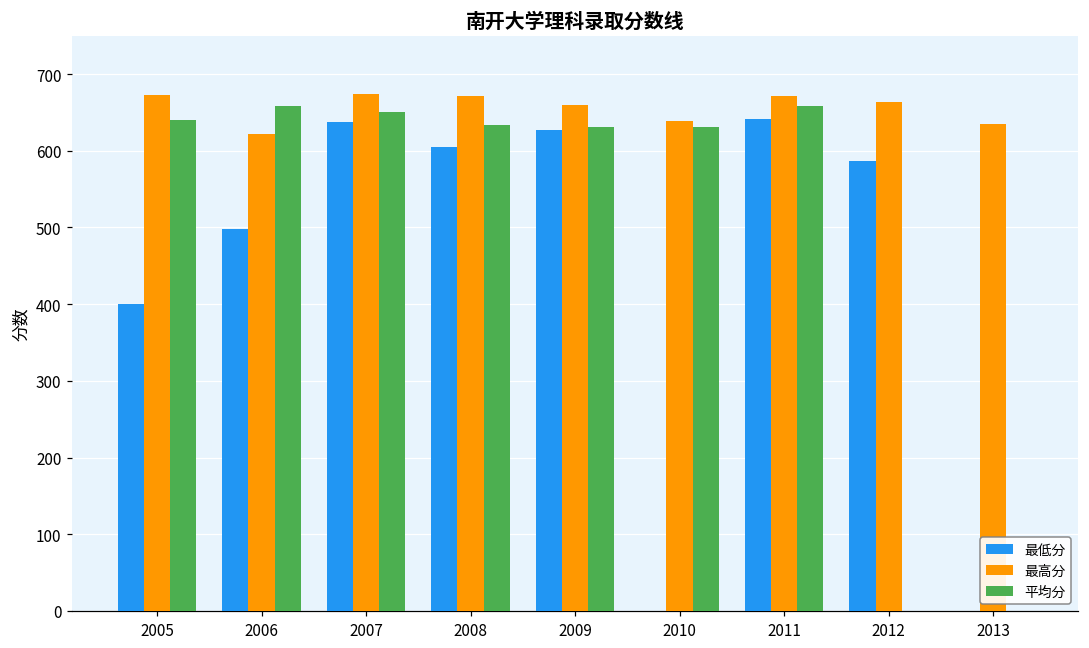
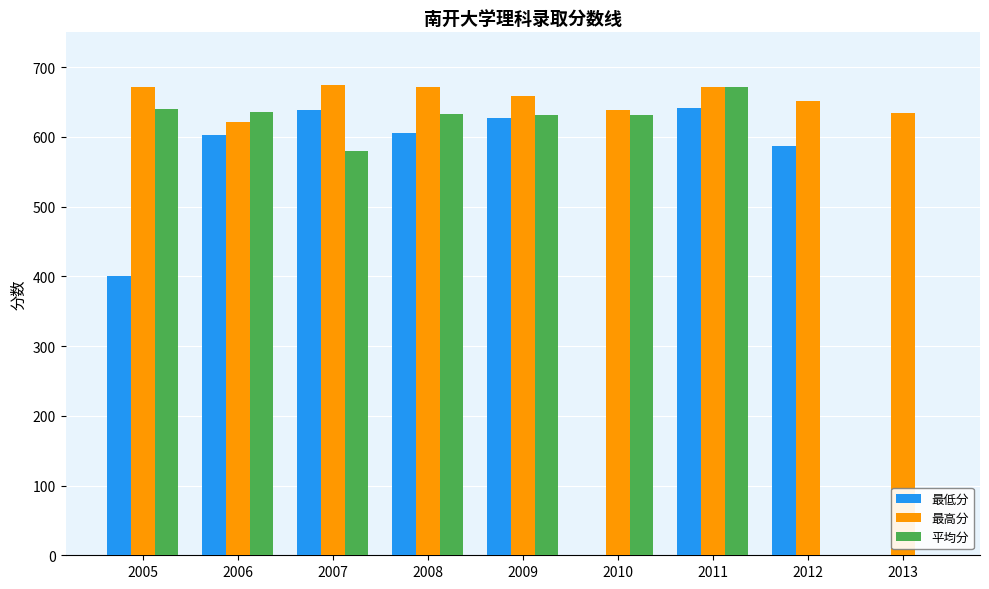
最低分, 2006: 500 -> 600
平均分, 2006: 660 -> 640
平均分, 2007: 650 -> 580
平均分, 2011: 660 -> 670
最高分, 2012: 660 -> 650
